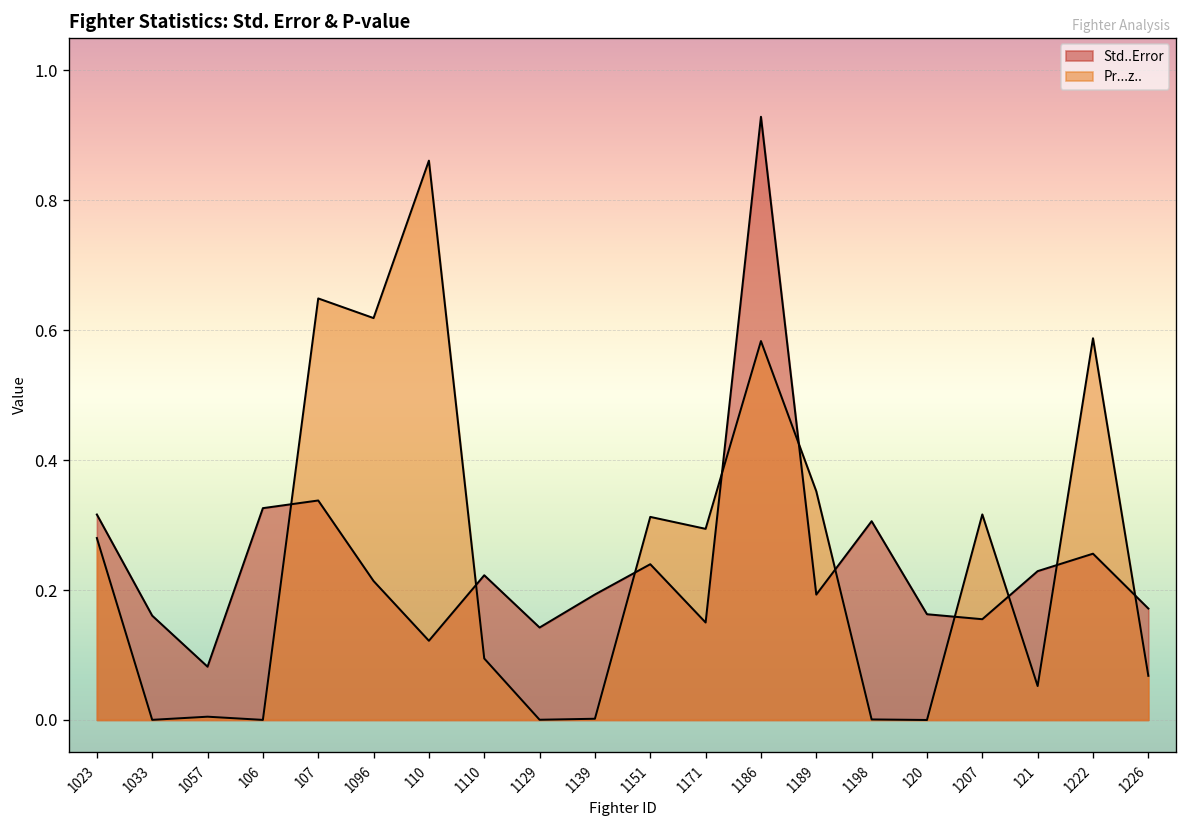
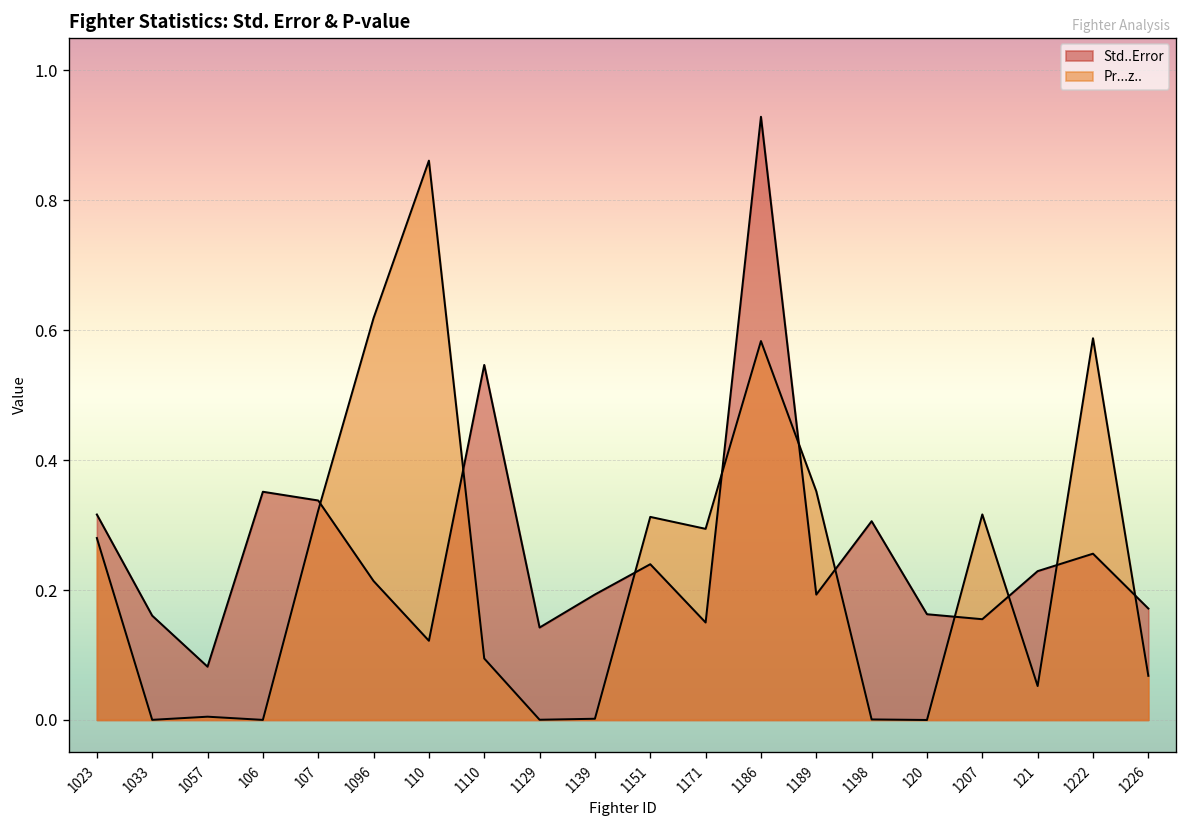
Std..Error, 106: 0.33 -> 0.35
Pr...z.., 107: 0.65 -> 0.32
Std..Error, 1110: 0.22 -> 0.55
